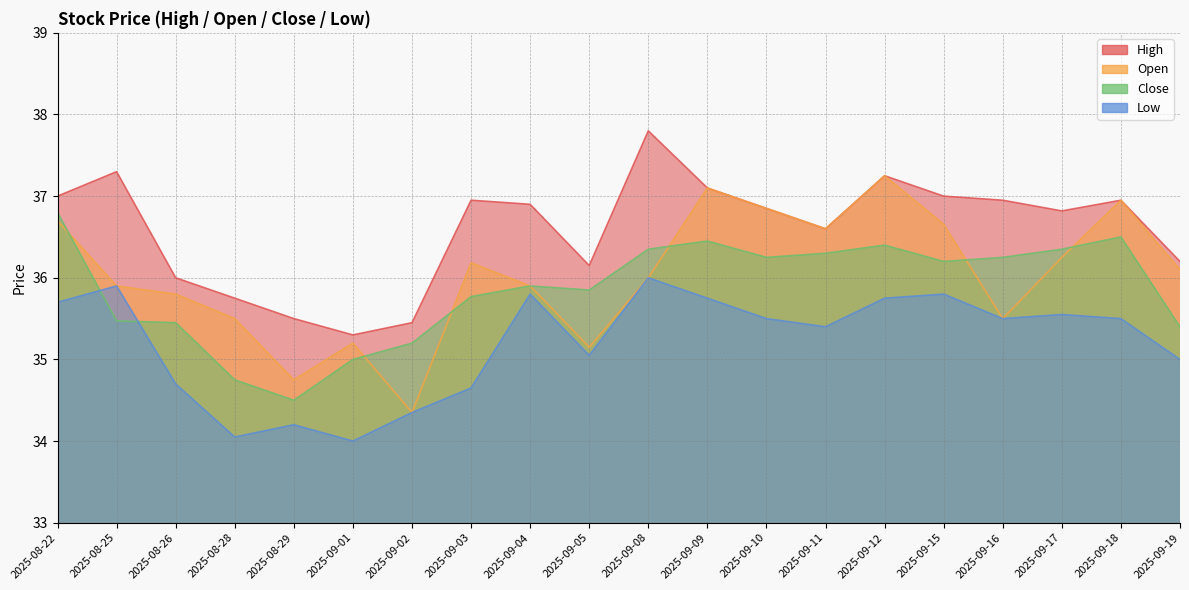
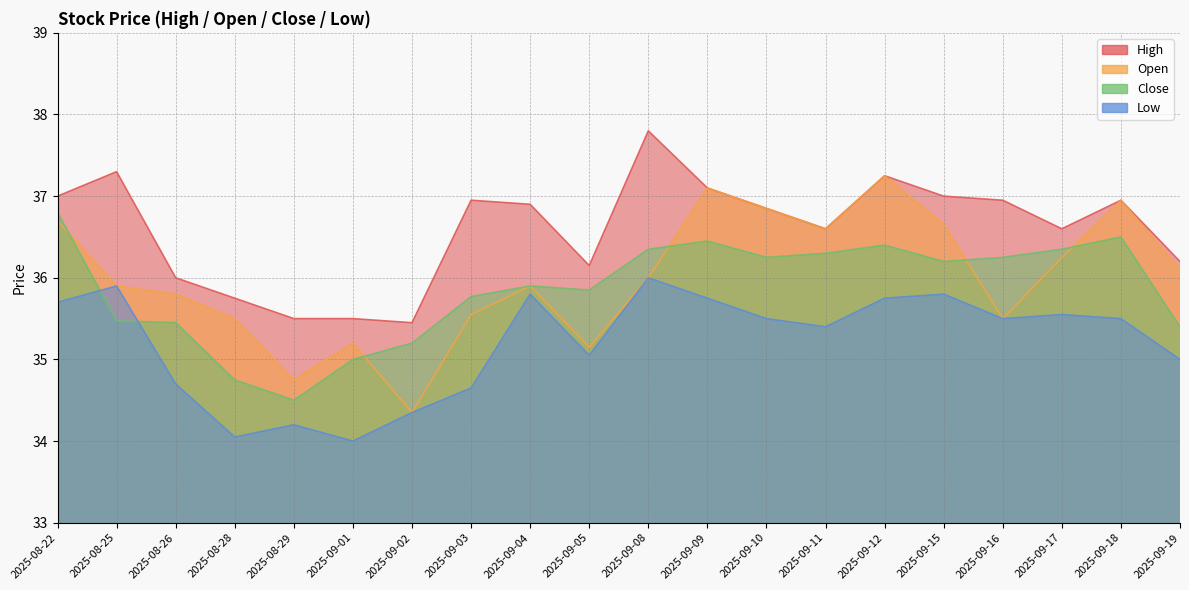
High, 2025-09-01: 35.3 -> 35.5
Open, 2025-09-03: 36.2 -> 35.5
High, 2025-09-17: 36.8 -> 36.6
